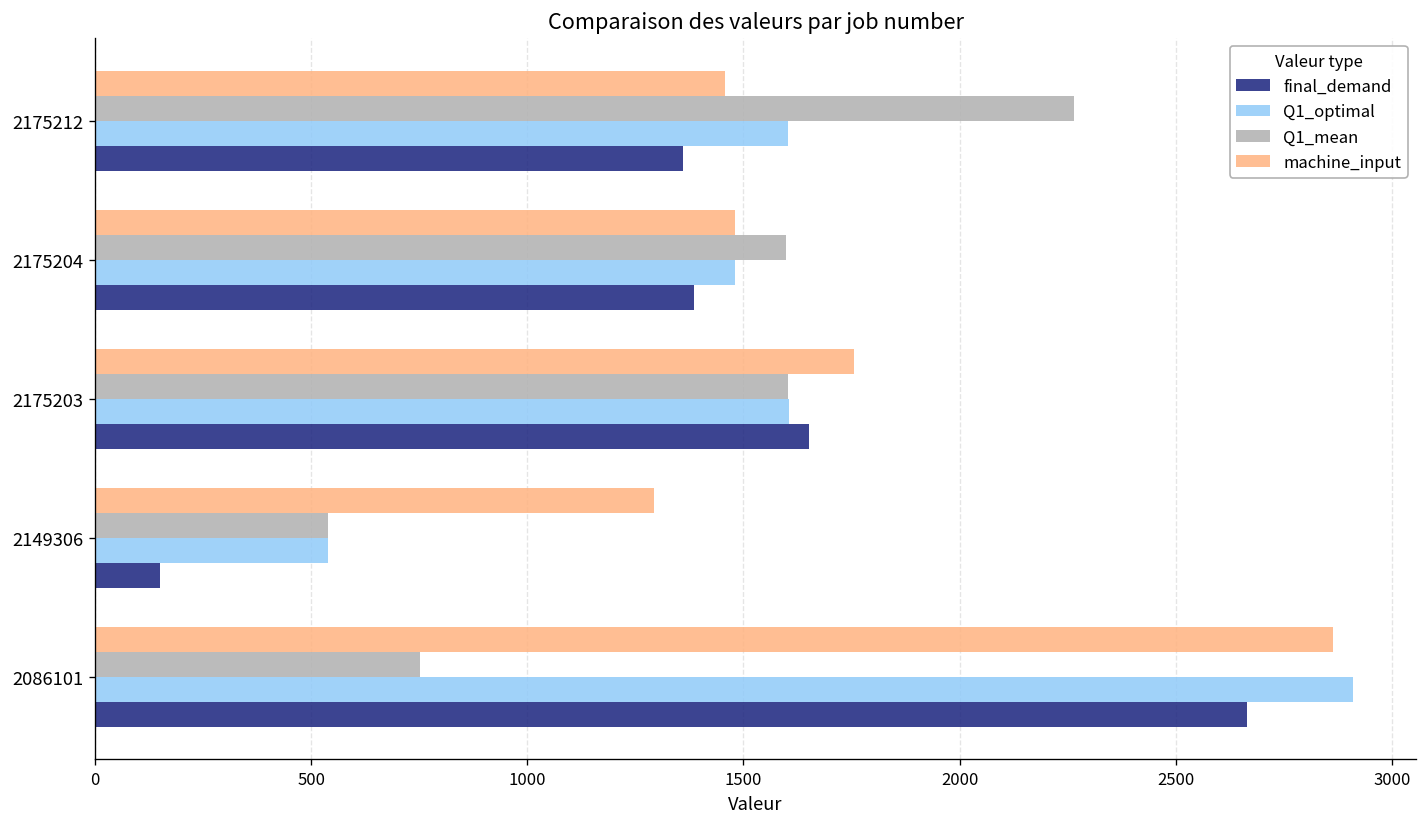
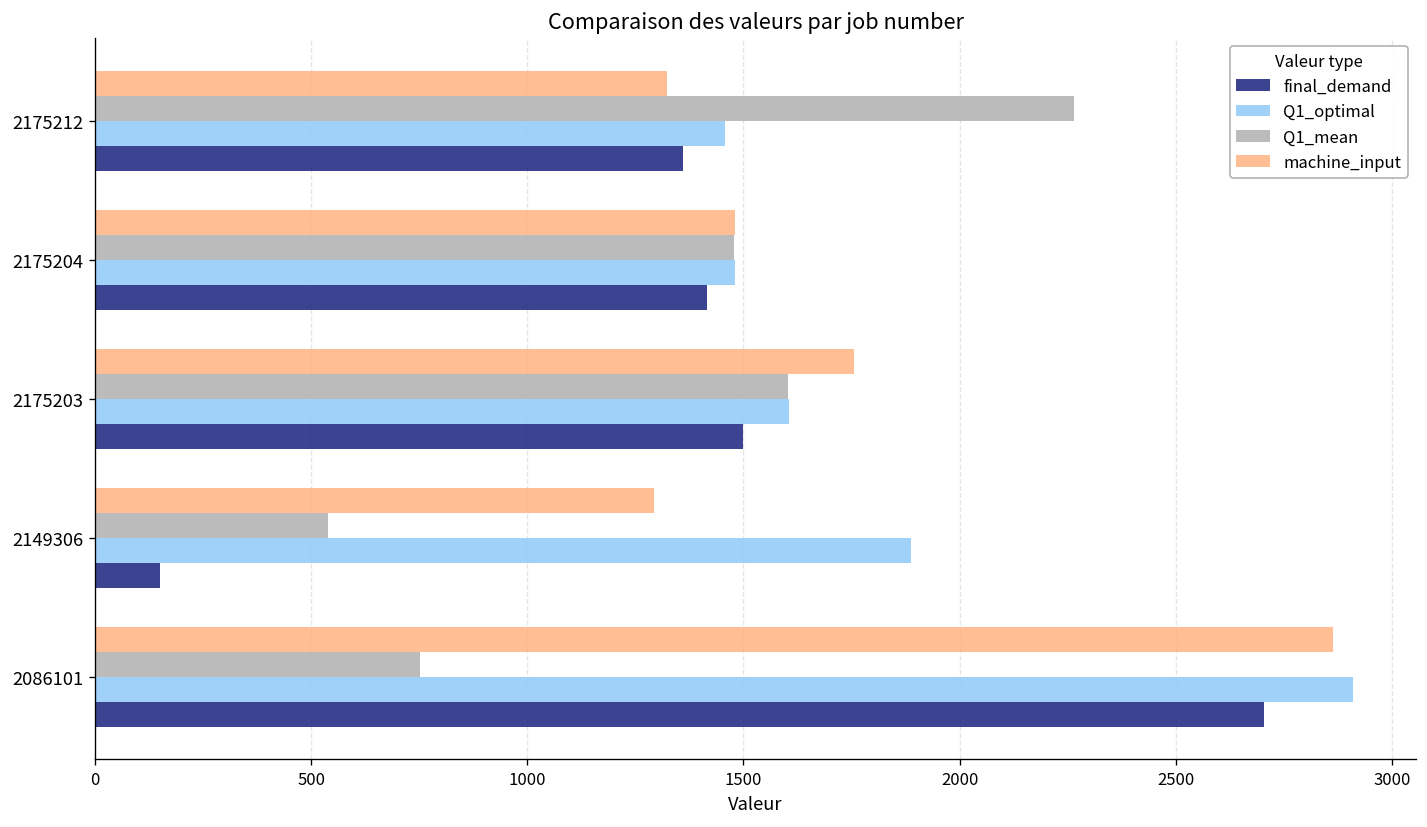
machine_input, 2175212: 1460 -> 1320
Q1_optimal, 2175212: 1600 -> 1460
Q1_mean, 2175204: 1600 -> 1480
final_demand, 2175204: 1390 -> 1420
final_demand, 2175203: 1650 -> 1500
Q1_optimal, 2149306: 540 -> 1890
final_demand, 2086101: 2670 -> 2700
